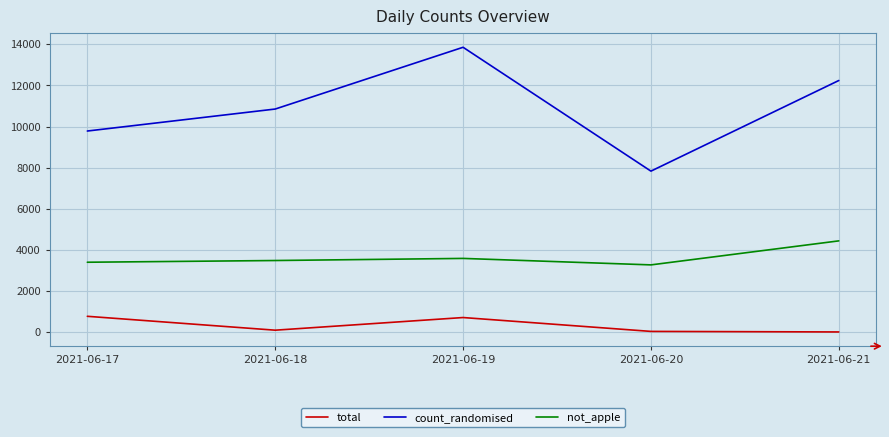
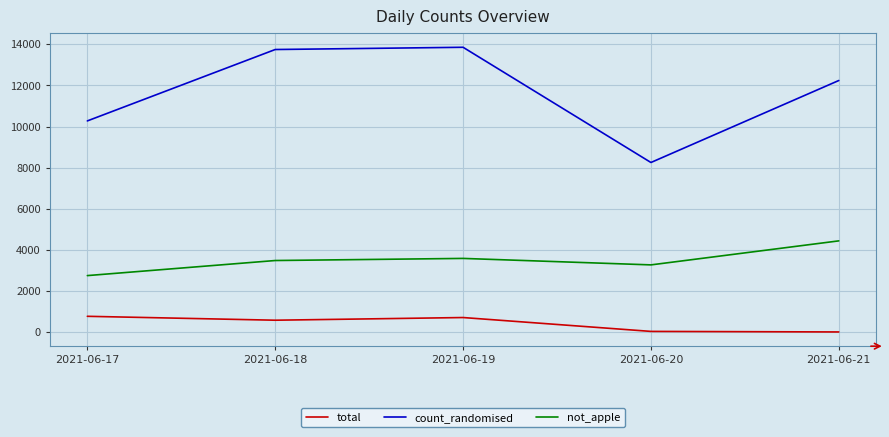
count_randomised, 2021-06-17: 9800 -> 10300
not_apple, 2021-06-17: 3400 -> 2800
total, 2021-06-18: 100 -> 600
count_randomised, 2021-06-18: 10900 -> 13700
count_randomised, 2021-06-20: 7800 -> 8300
